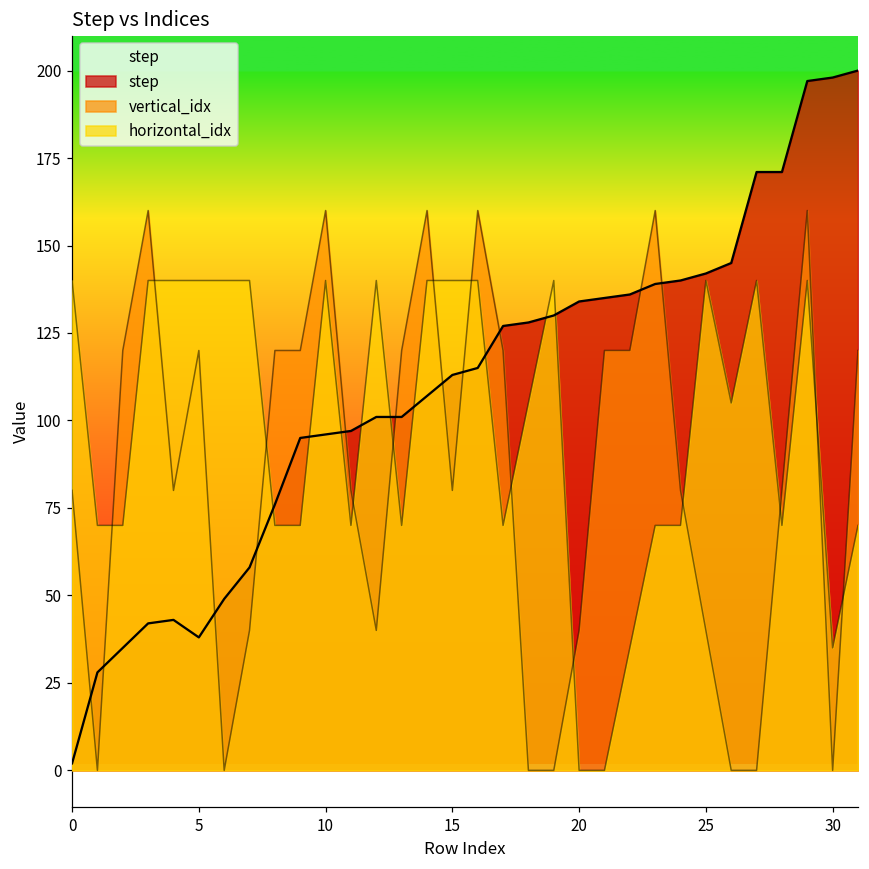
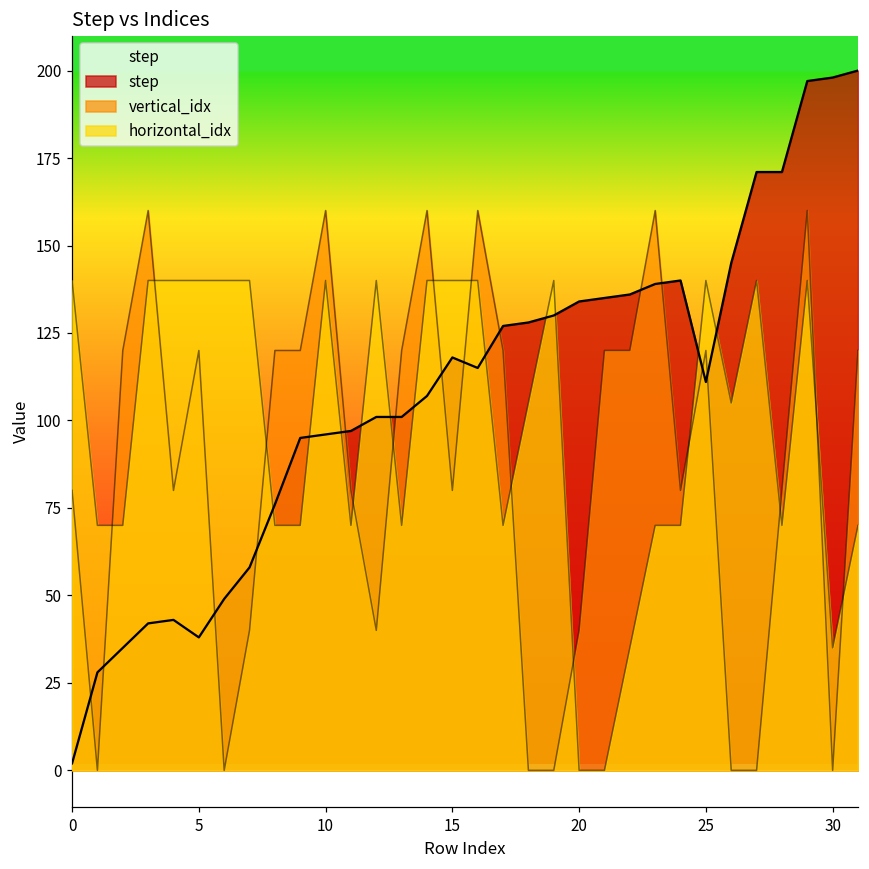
step, 15: 113 -> 118
step, 25: 142 -> 111
vertical_idx, 25: 40 -> 120
